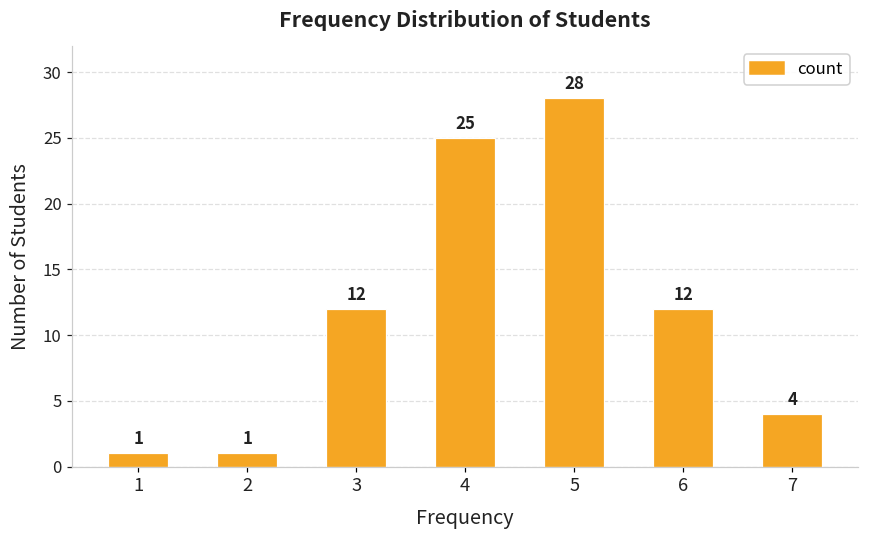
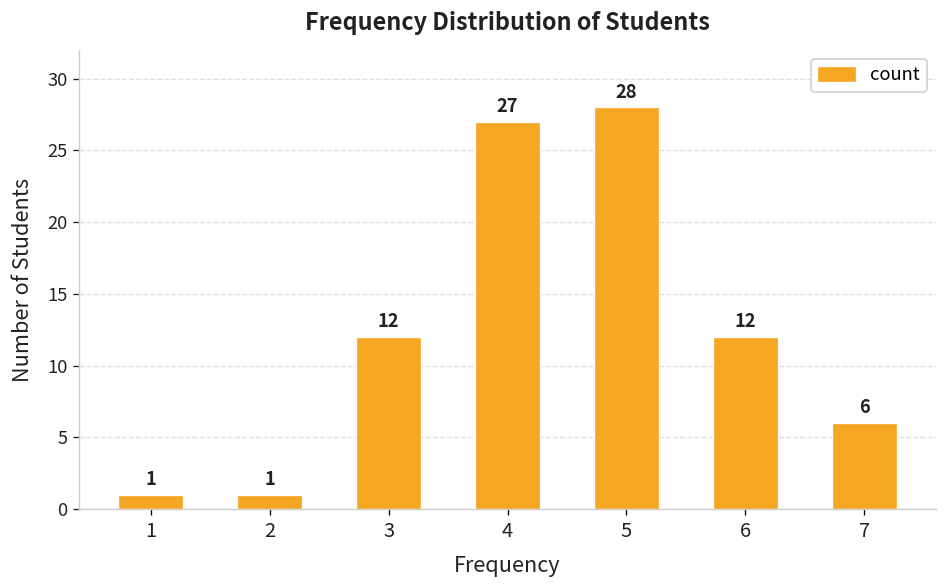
4: 25 -> 27
7: 4 -> 6
